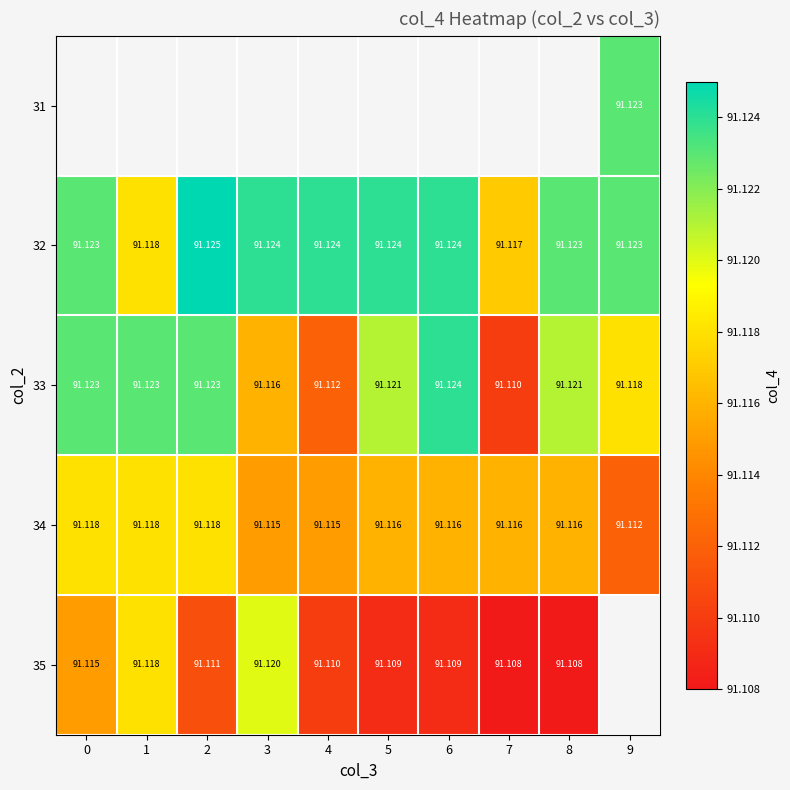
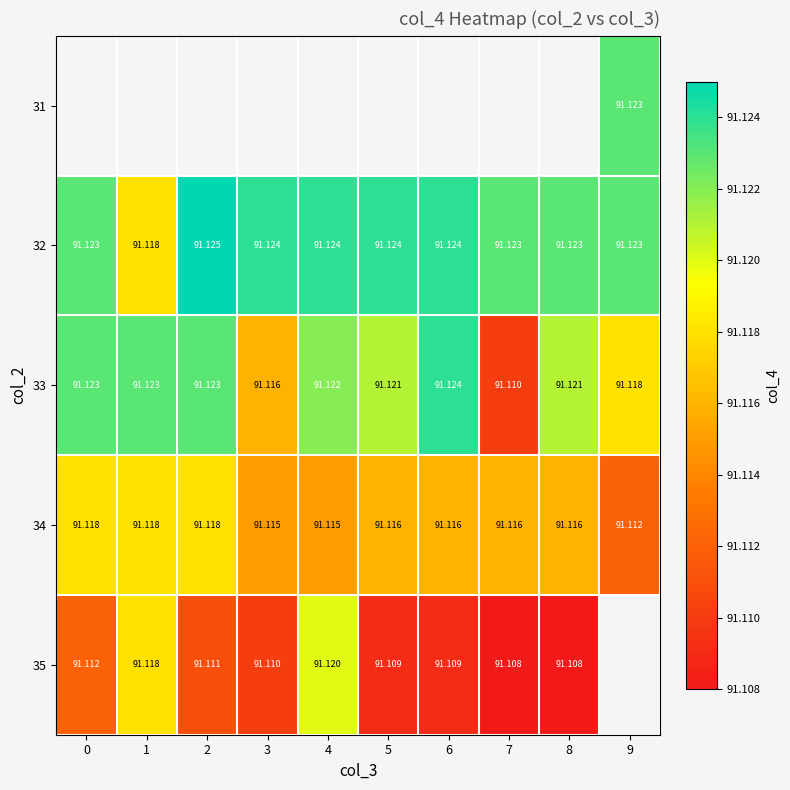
32, 7: 91.117 -> 91.123
33, 4: 91.112 -> 91.122
35, 0: 91.115 -> 91.112
35, 3: 91.120 -> 91.110
35, 4: 91.110 -> 91.120
